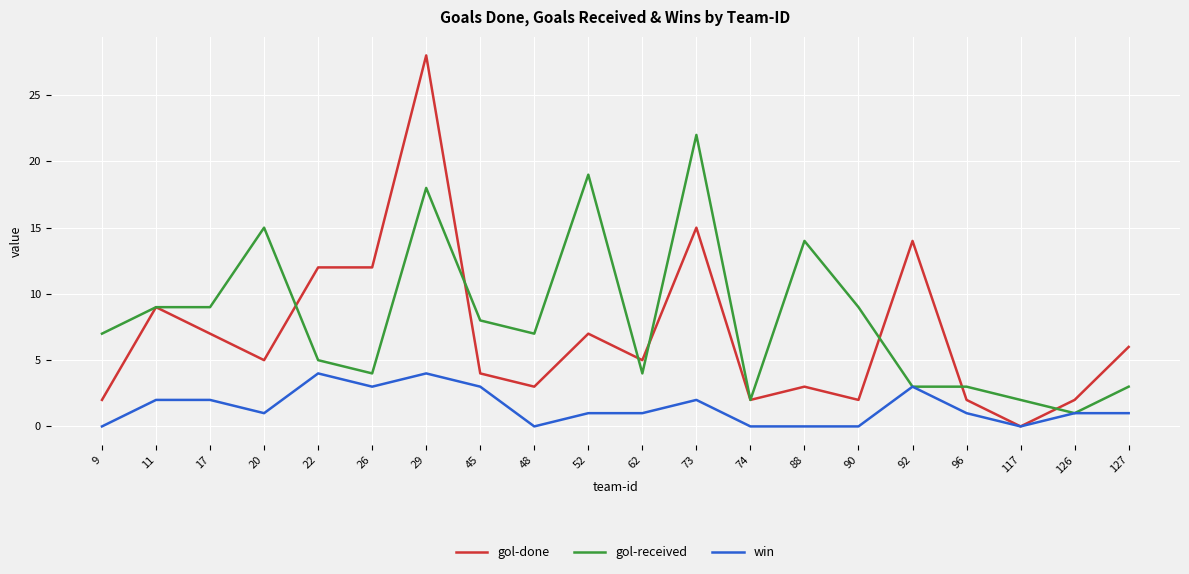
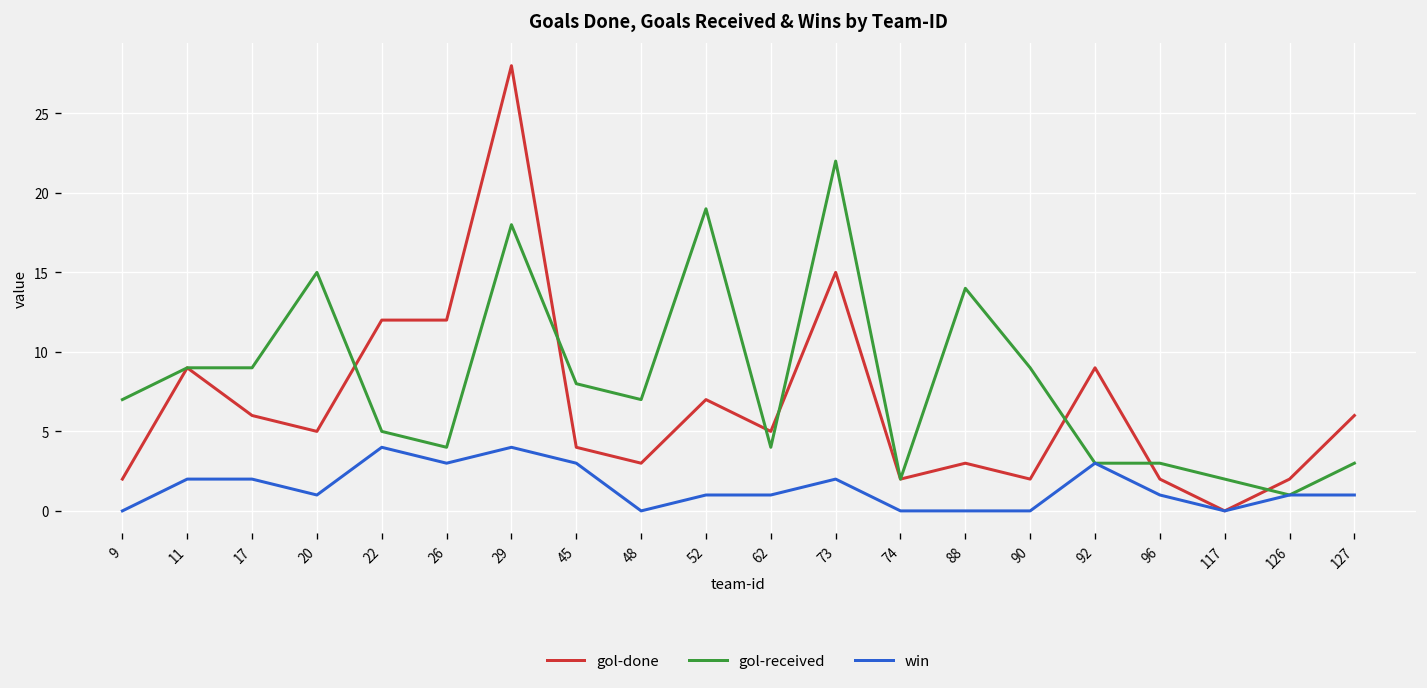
gol-done, 17: 7 -> 6
gol-done, 92: 14 -> 9
